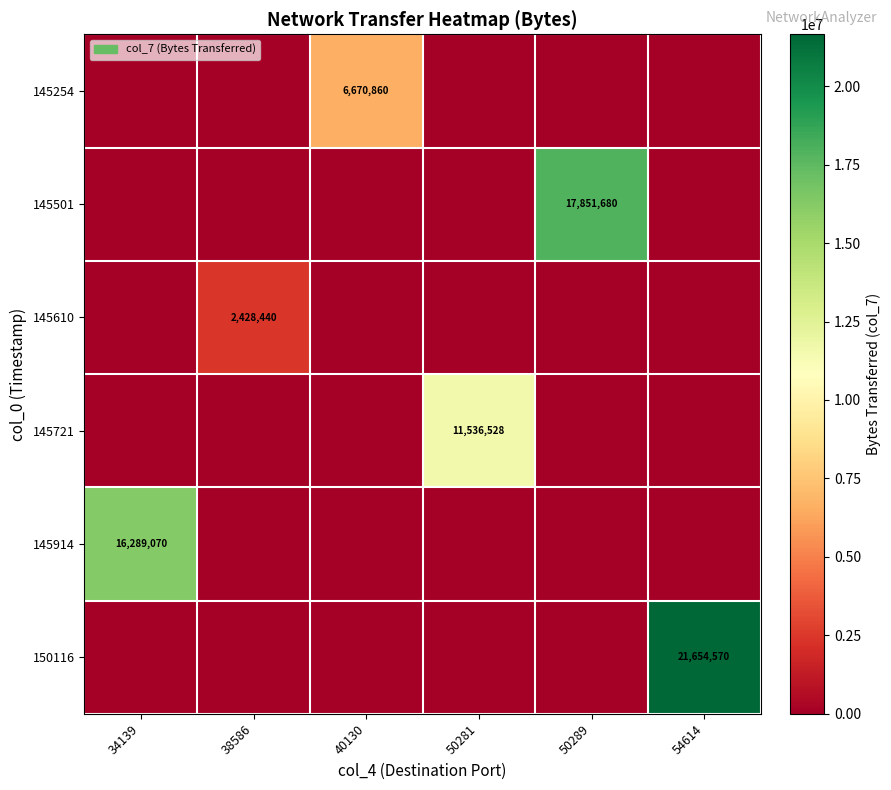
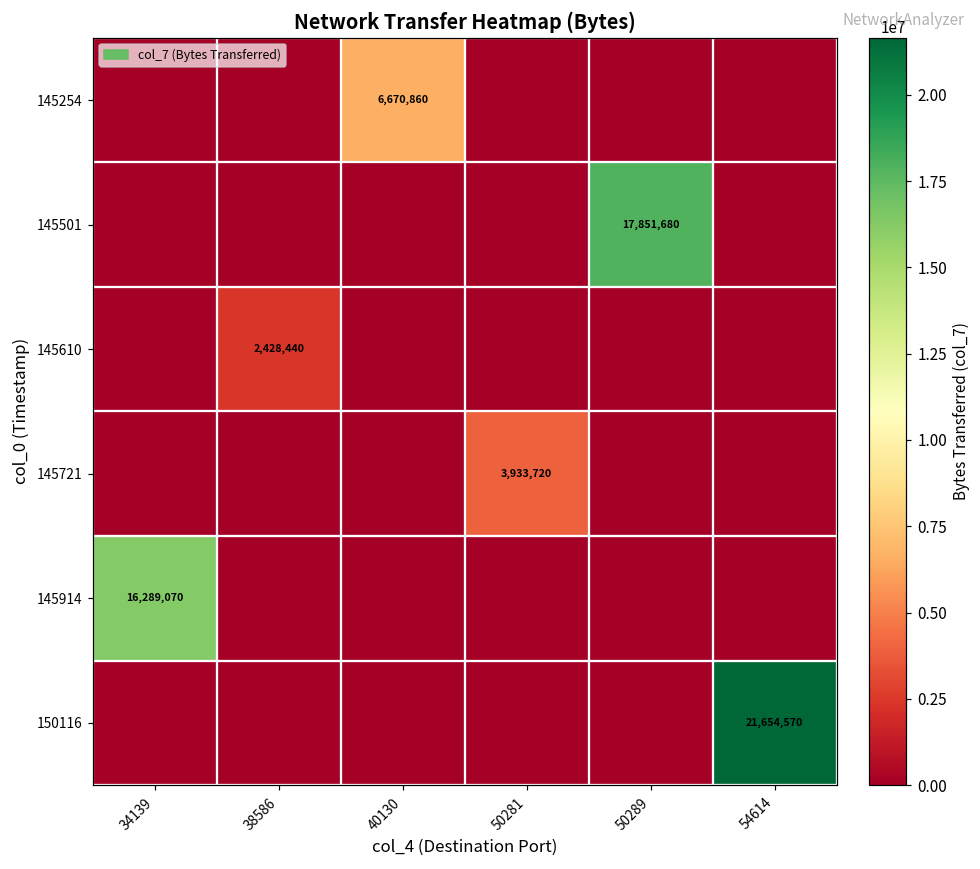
145721, 50281: 11,536,528 -> 3,933,720
